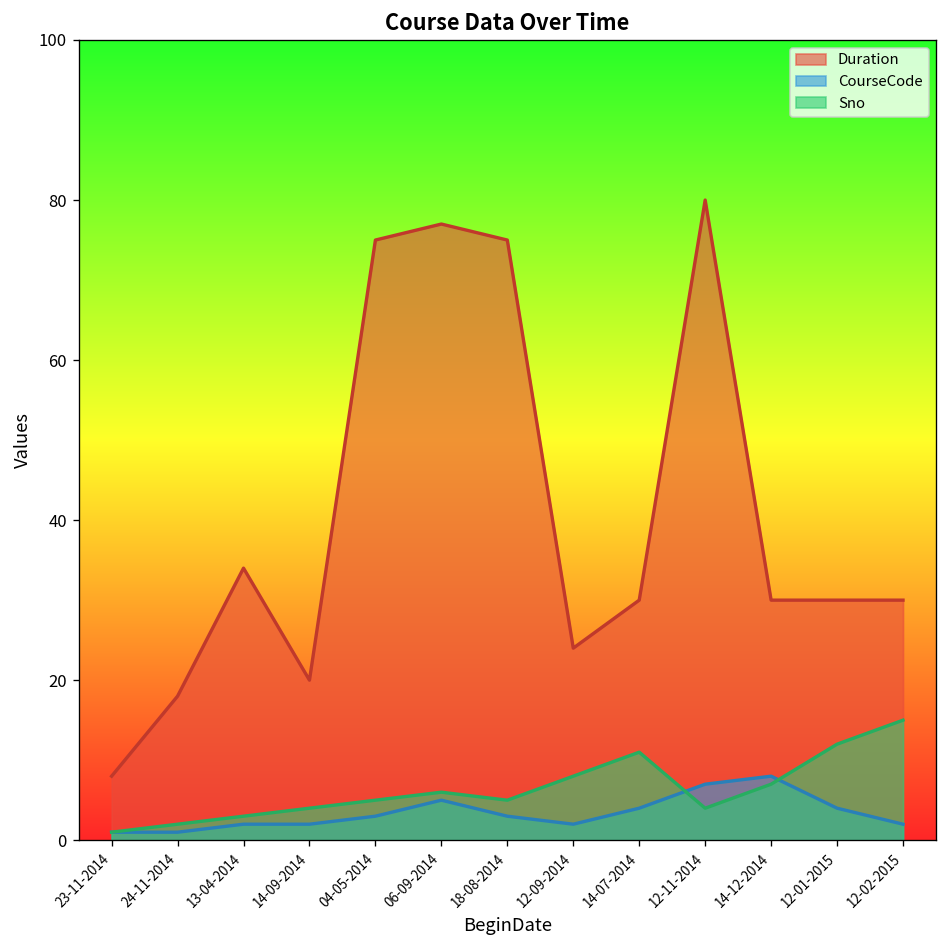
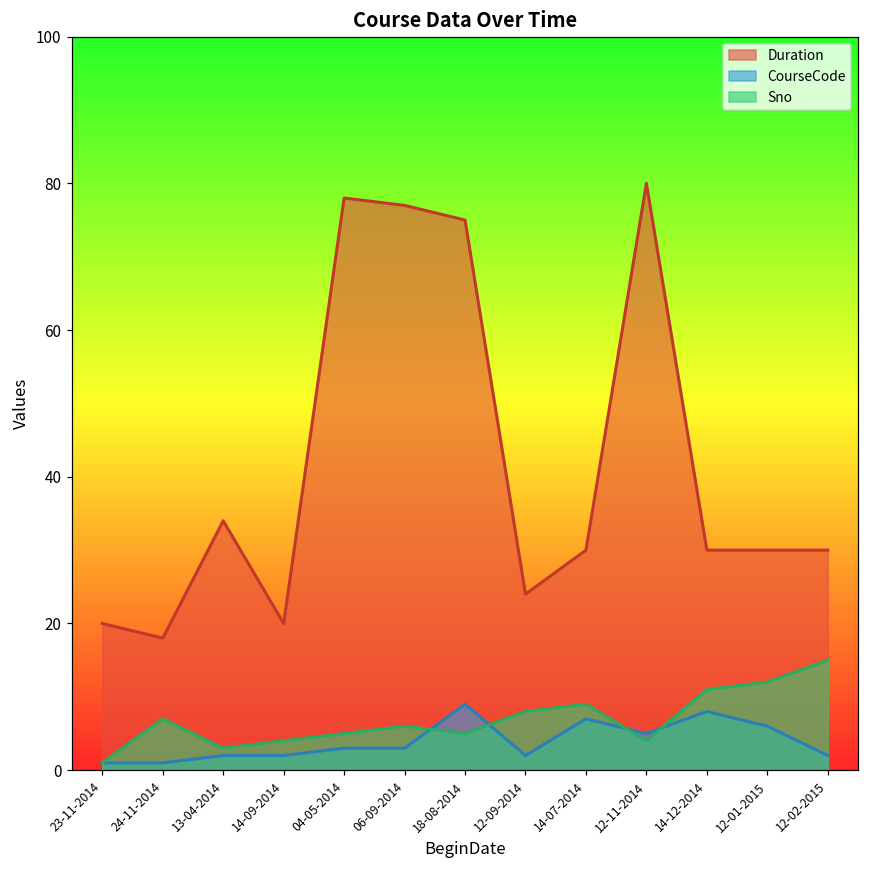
Duration, 23-11-2014: 8 -> 20
Sno, 24-11-2014: 2 -> 7
Duration, 04-05-2014: 75 -> 78
CourseCode, 06-09-2014: 5 -> 3
CourseCode, 18-08-2014: 3 -> 9
CourseCode, 14-07-2014: 4 -> 7
Sno, 14-07-2014: 11 -> 9
CourseCode, 12-11-2014: 7 -> 5
Sno, 14-12-2014: 7 -> 11
CourseCode, 12-01-2015: 4 -> 6
